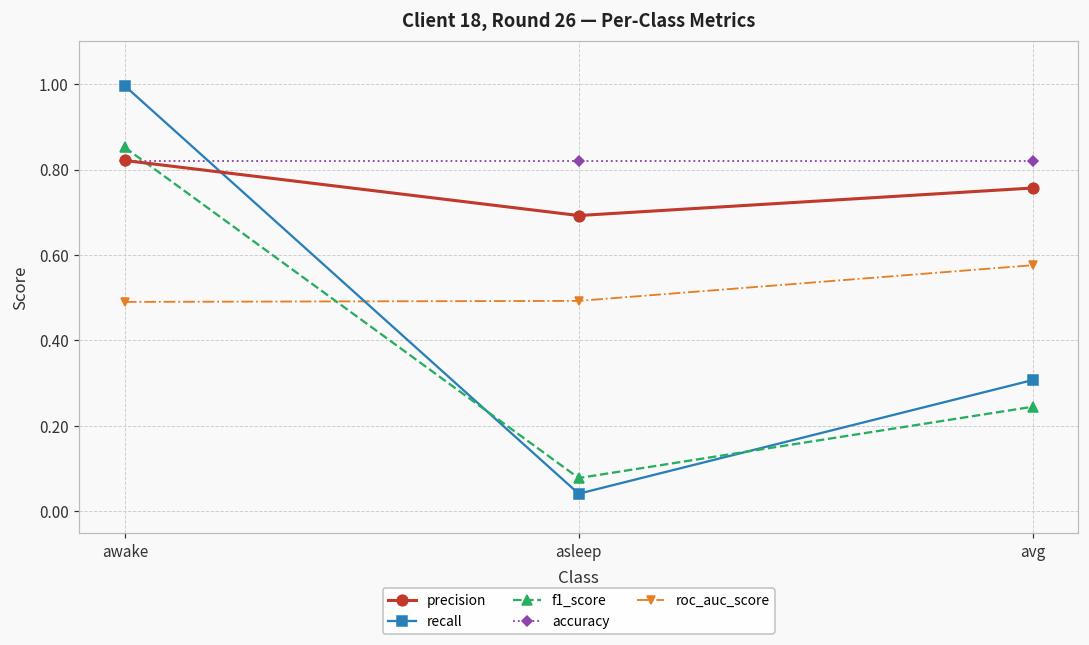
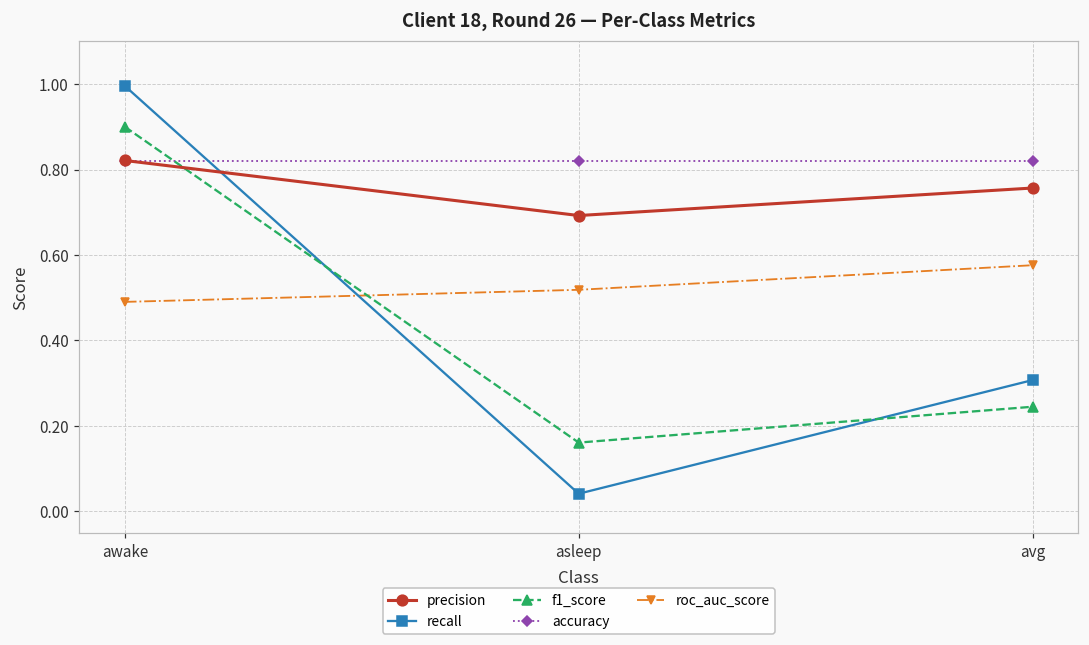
f1_score, awake: 0.85 -> 0.90
f1_score, asleep: 0.08 -> 0.16
roc_auc_score, asleep: 0.49 -> 0.52
